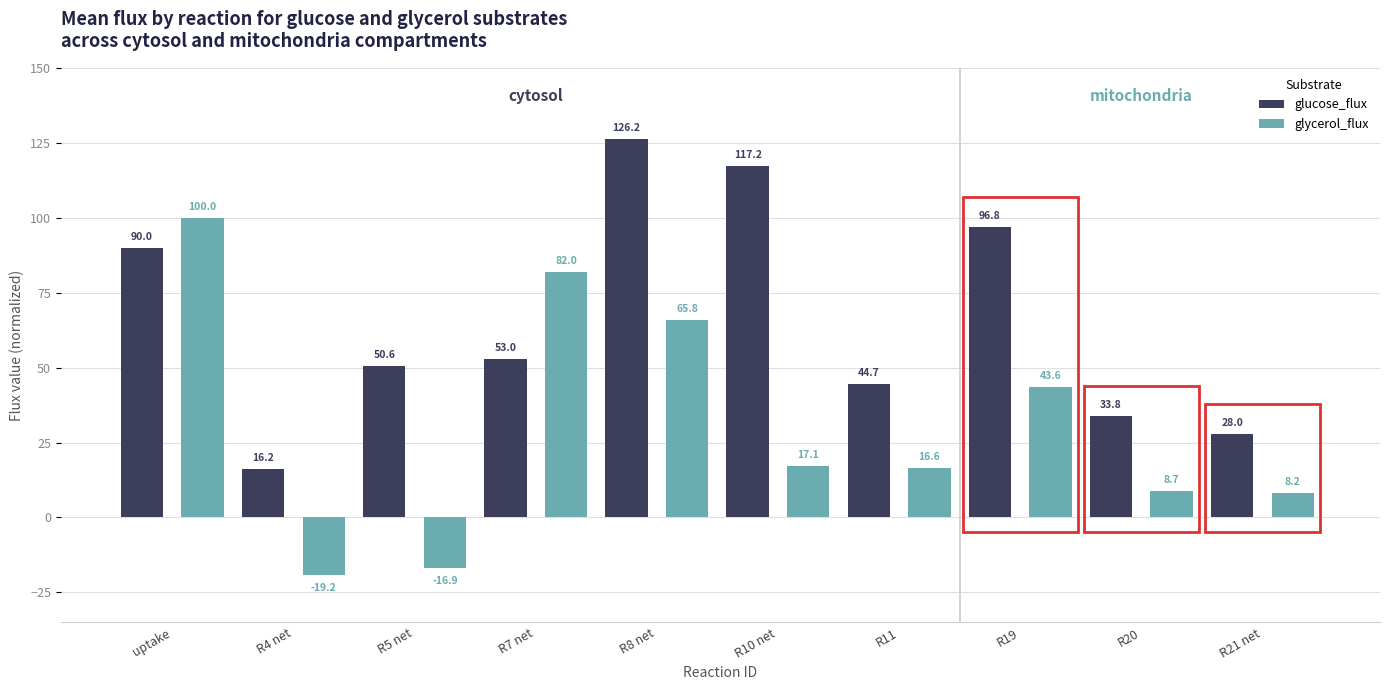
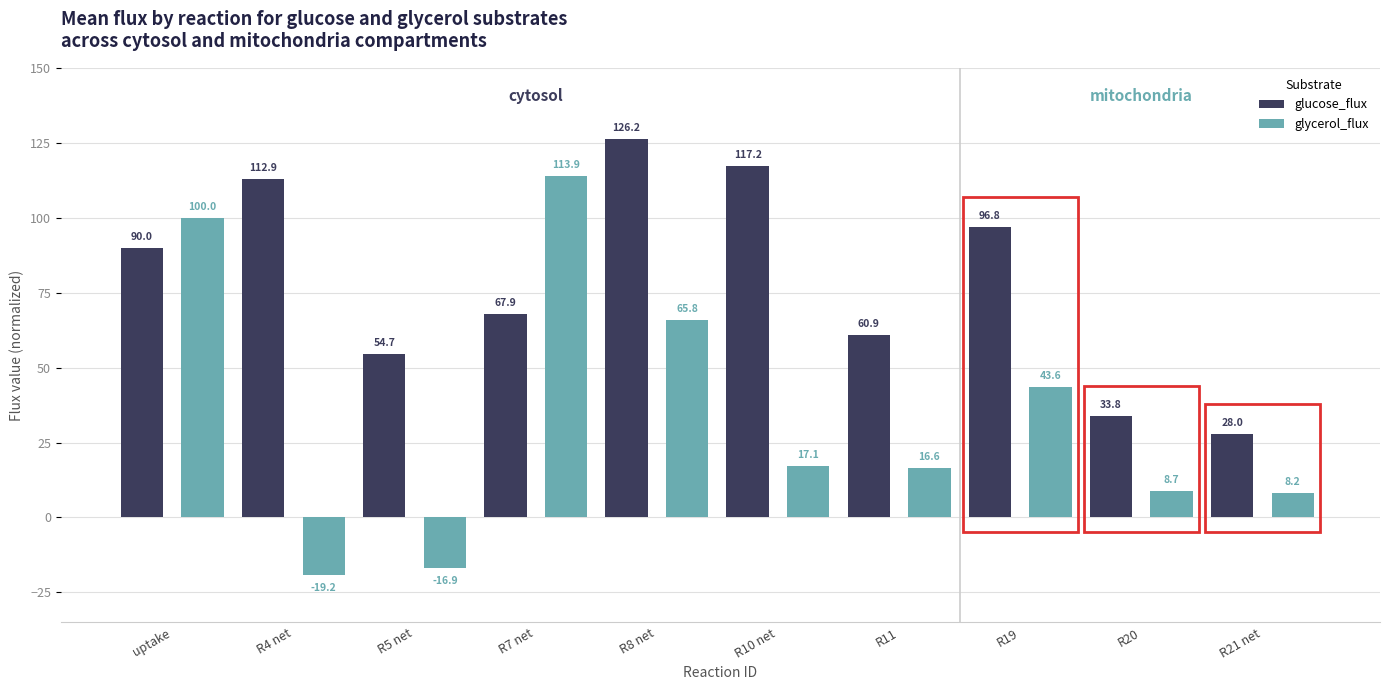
glucose_flux, R4 net: 16.2 -> 112.9
glucose_flux, R5 net: 50.6 -> 54.7
glucose_flux, R7 net: 53.0 -> 67.9
glycerol_flux, R7 net: 82.0 -> 113.9
glucose_flux, R11: 44.7 -> 60.9
